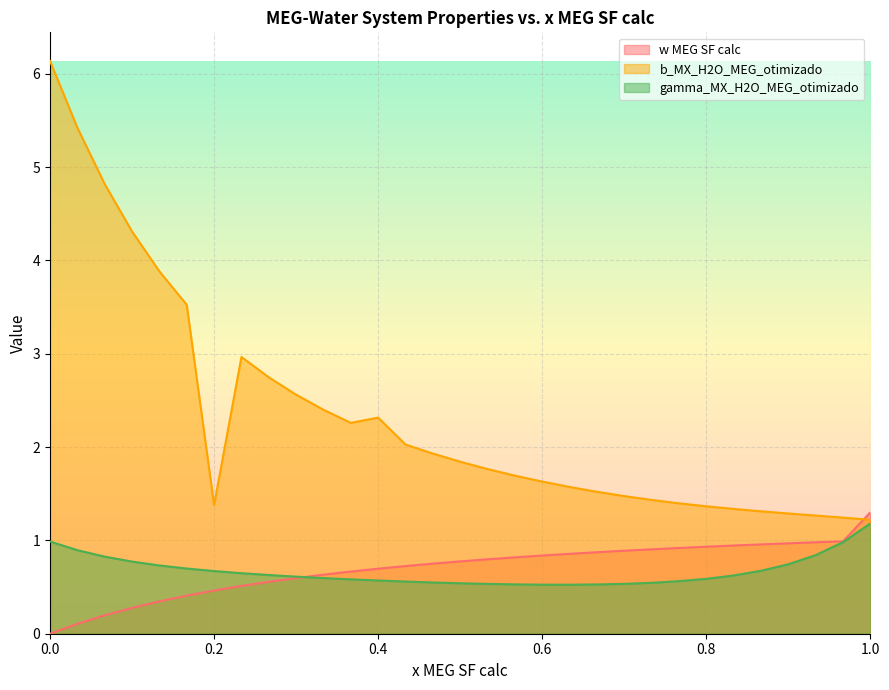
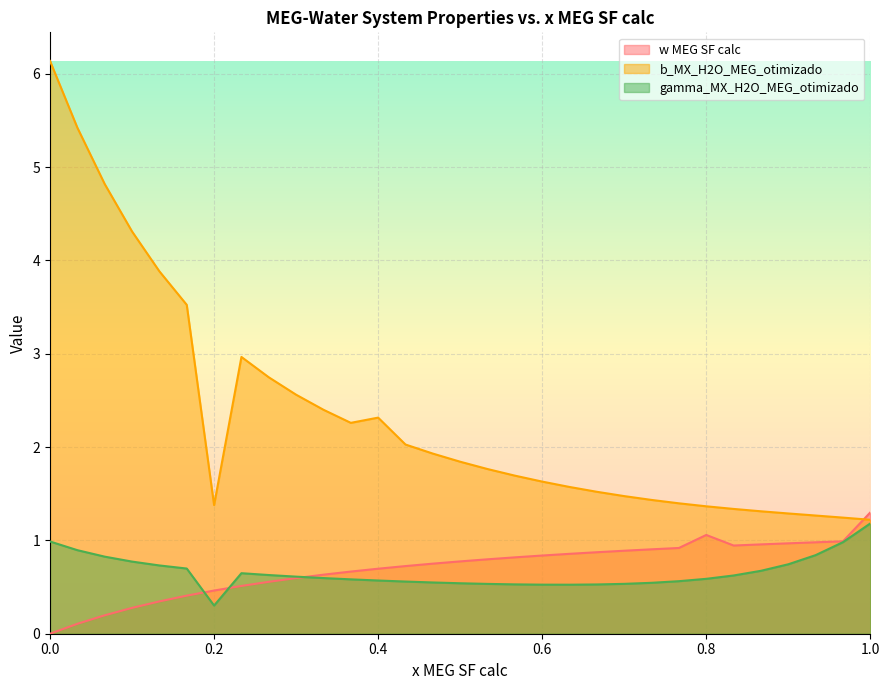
gamma_MX_H2O_MEG_otimizado, 0.2: 0.7 -> 0.3
w MEG SF calc, 0.8: 0.9 -> 1.1
